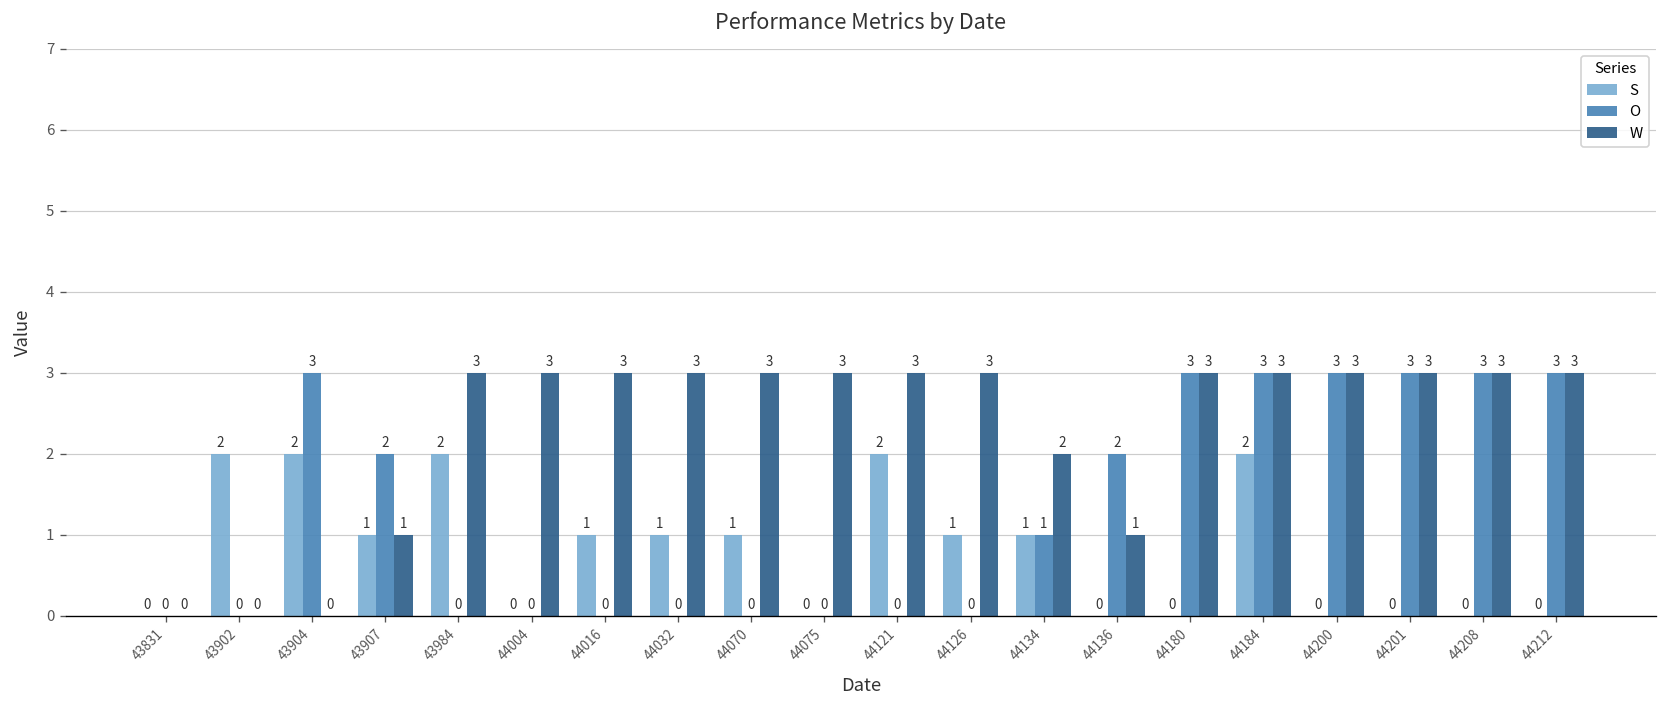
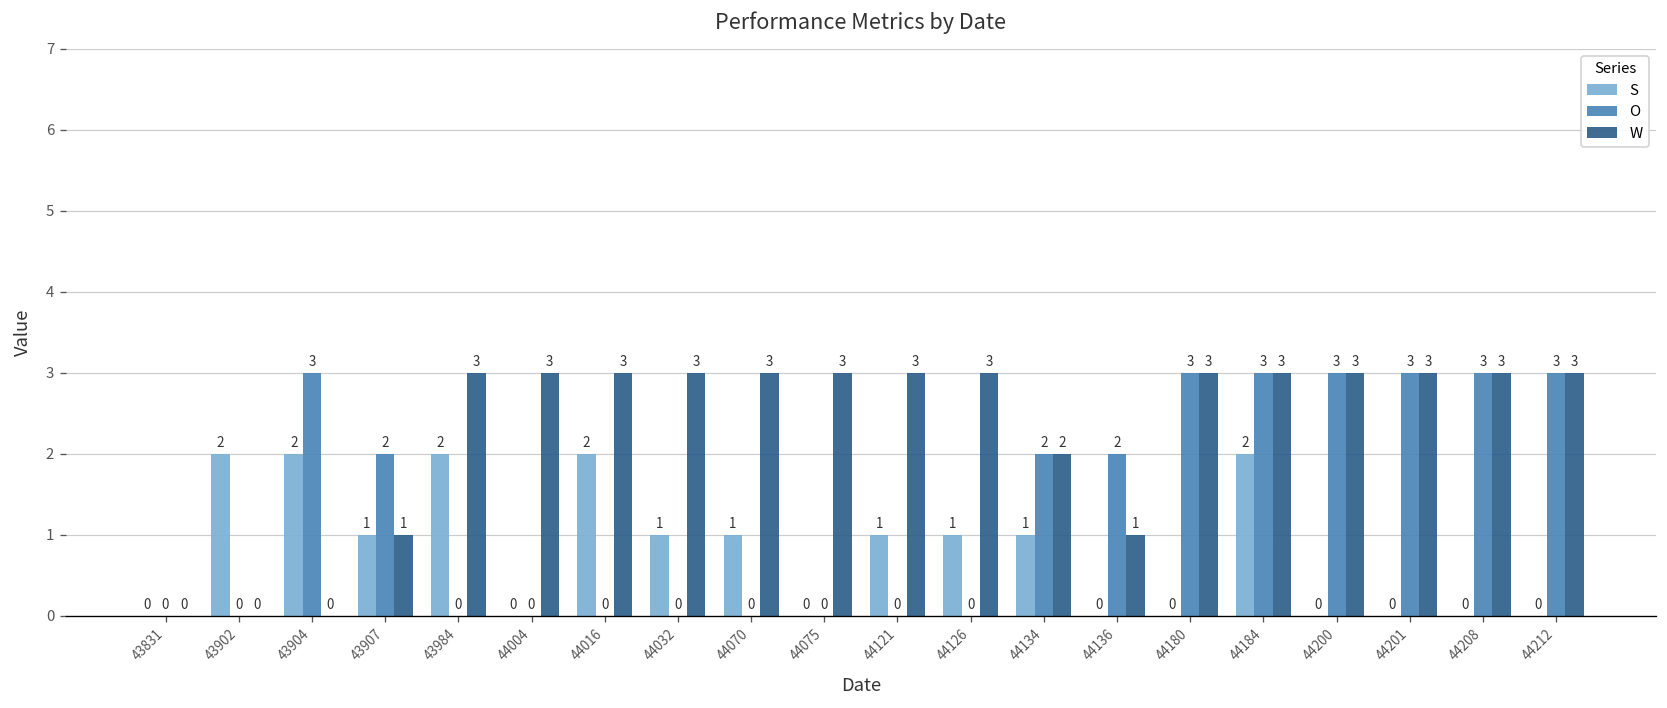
S, 44016: 1 -> 2
S, 44121: 2 -> 1
O, 44134: 1 -> 2
